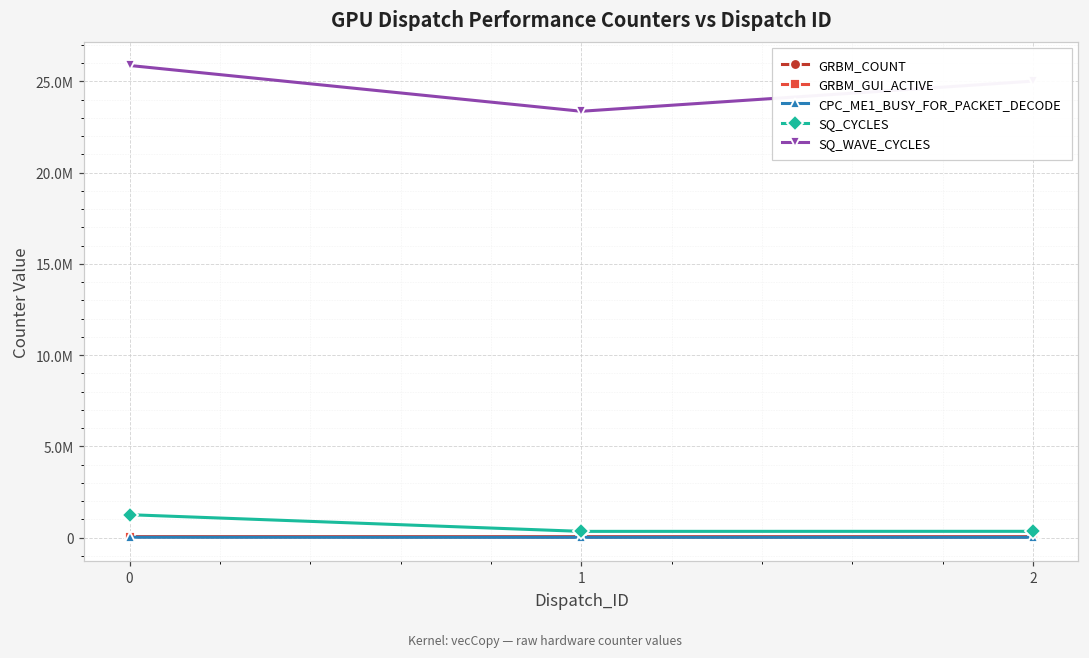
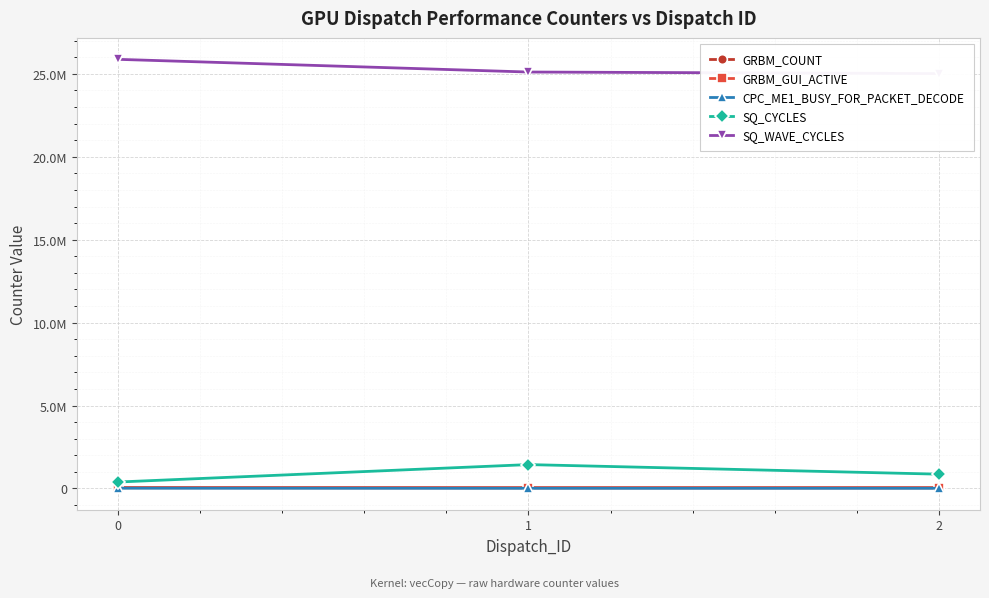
SQ_CYCLES, 0: 1300000 -> 400000
SQ_CYCLES, 1: 300000 -> 1400000
SQ_WAVE_CYCLES, 1: 23400000 -> 25100000
SQ_CYCLES, 2: 300000 -> 900000
